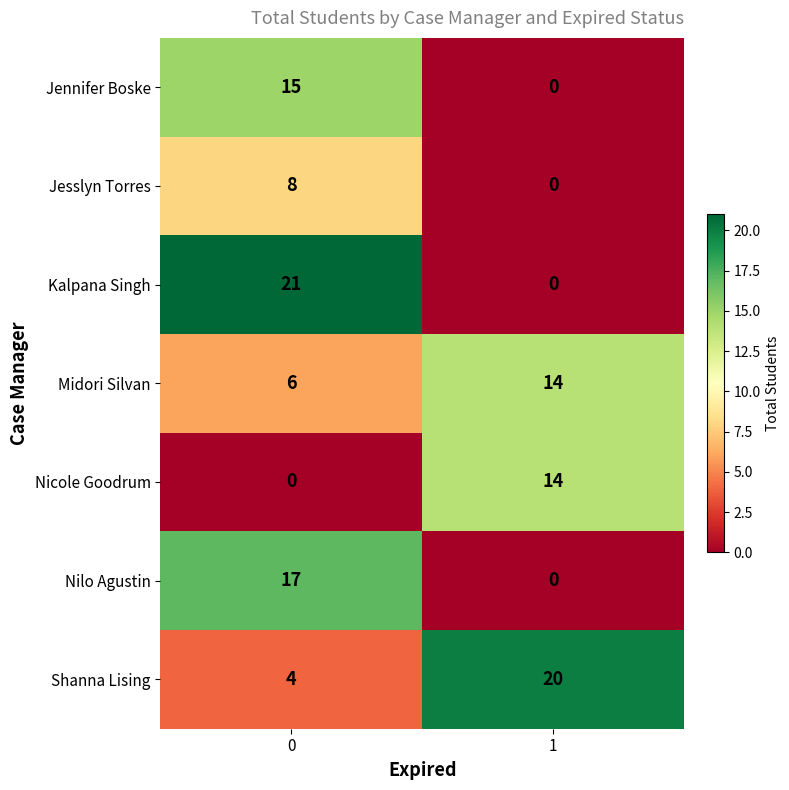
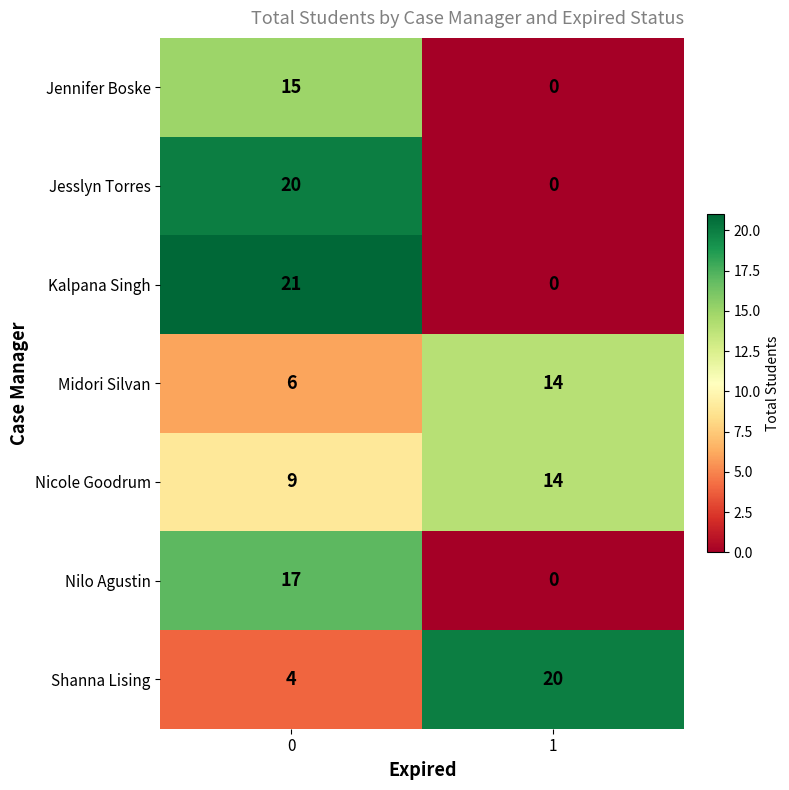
Jesslyn Torres, 0: 8 -> 20
Nicole Goodrum, 0: 0 -> 9
